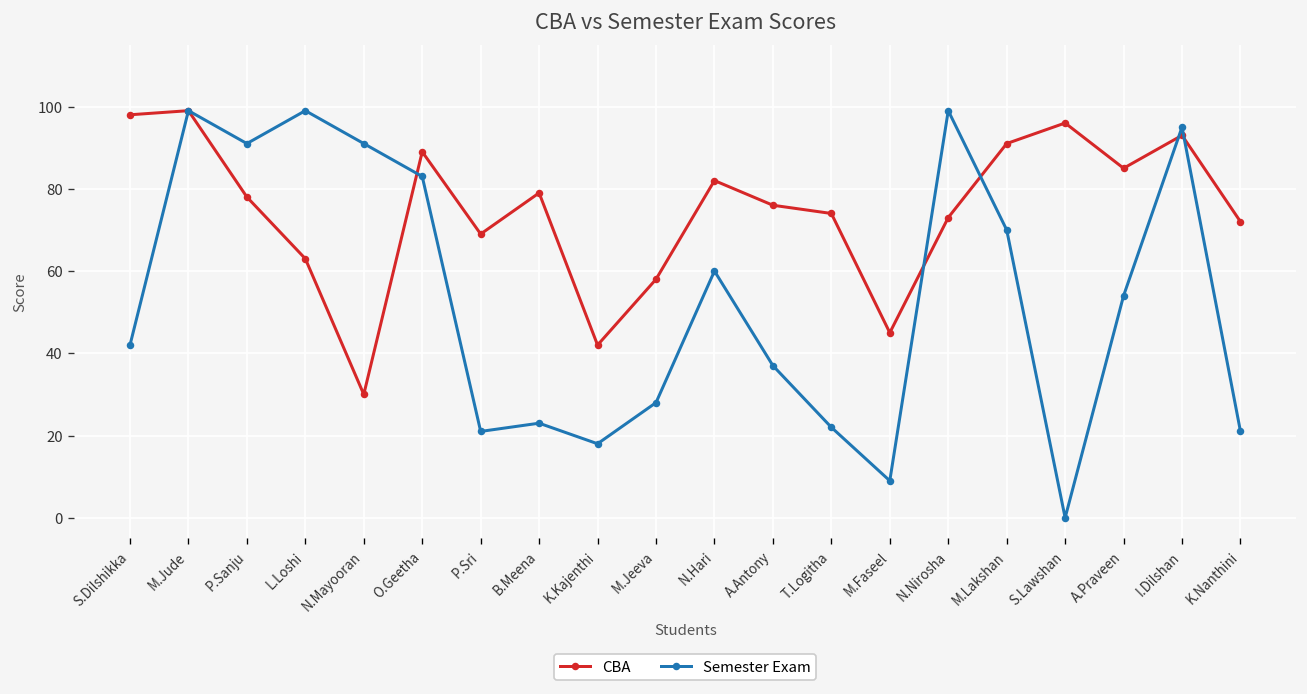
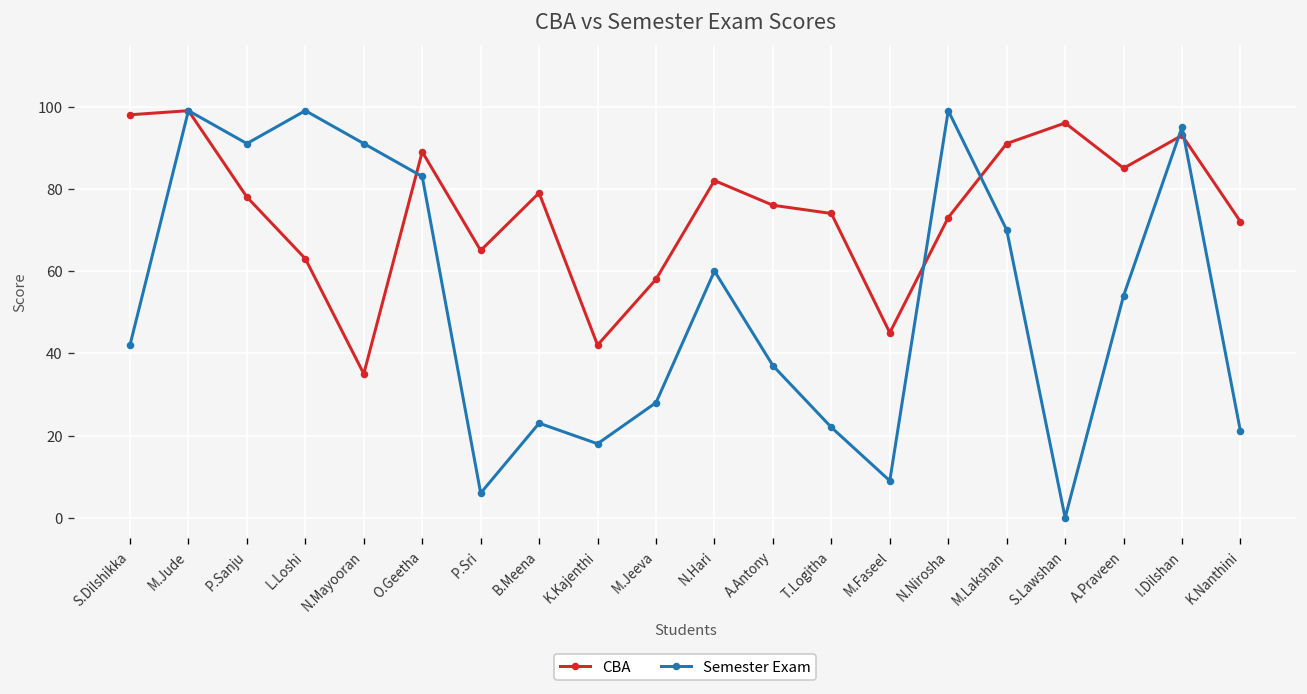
CBA, N.Mayooran: 30 -> 35
CBA, P.Sri: 69 -> 65
Semester Exam, P.Sri: 21 -> 6
